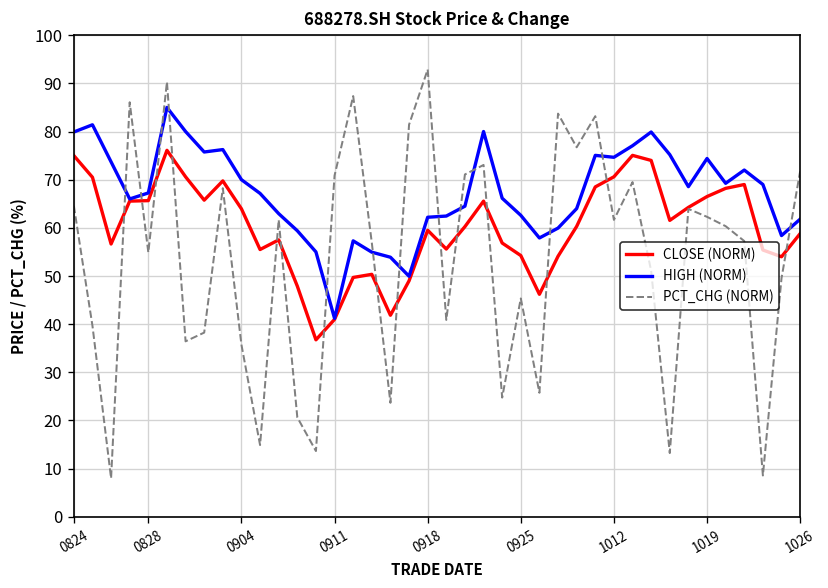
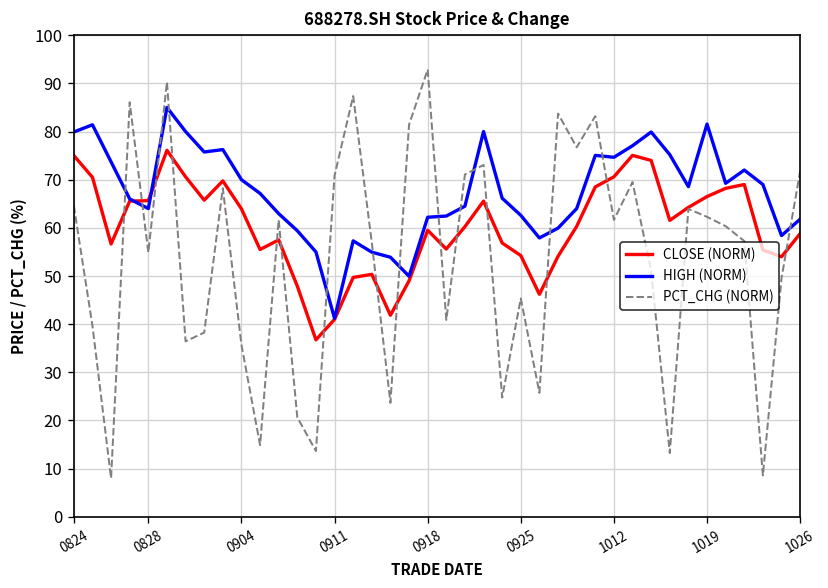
HIGH (NORM), 0828: 67 -> 64
HIGH (NORM), 1019: 74 -> 82
